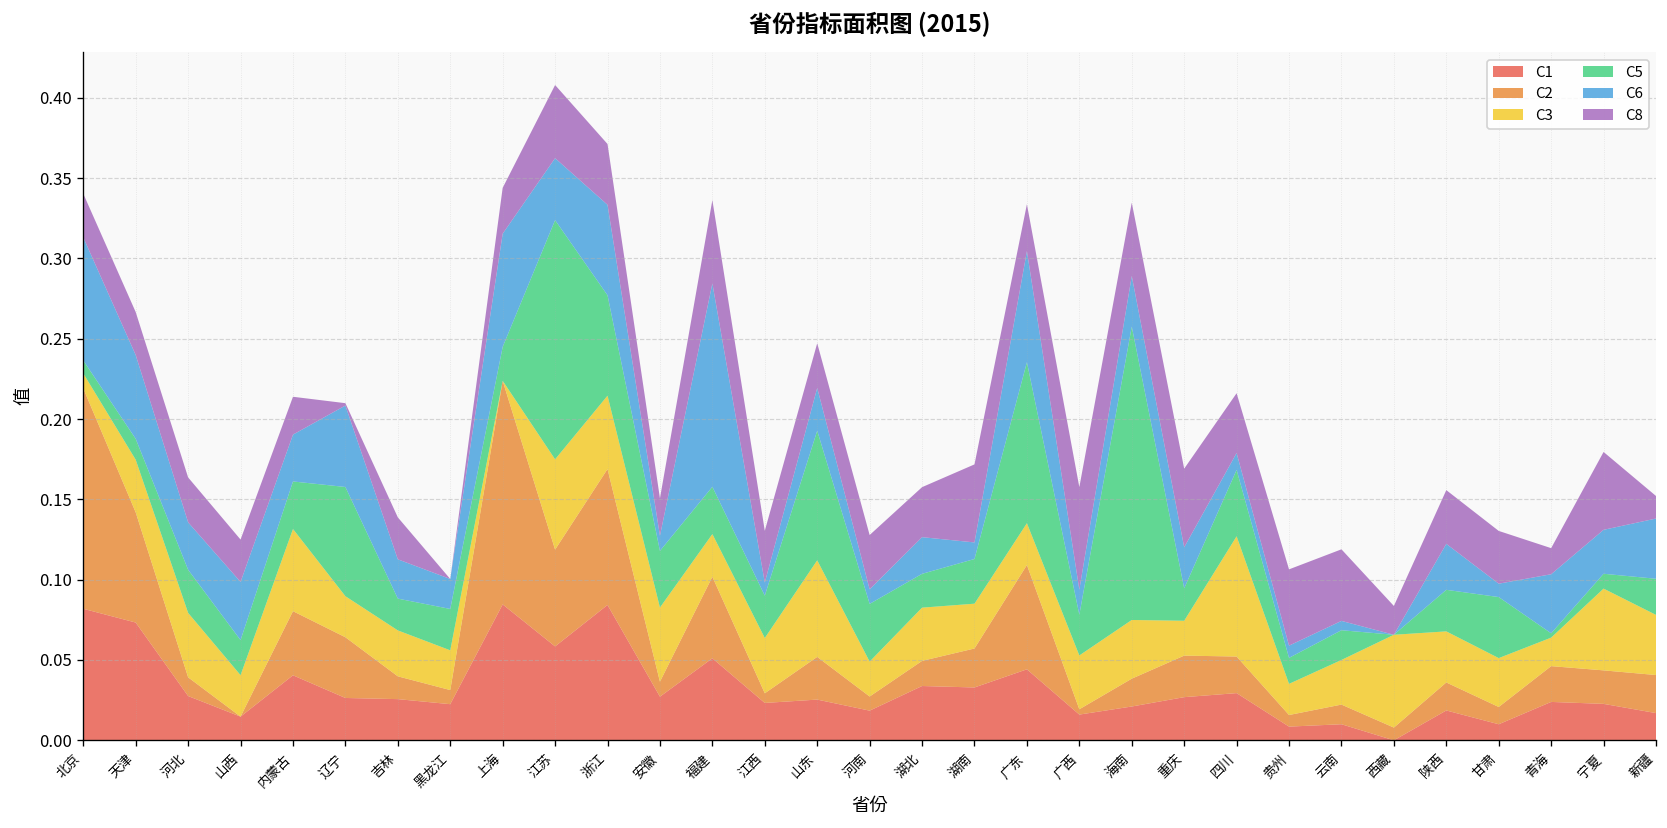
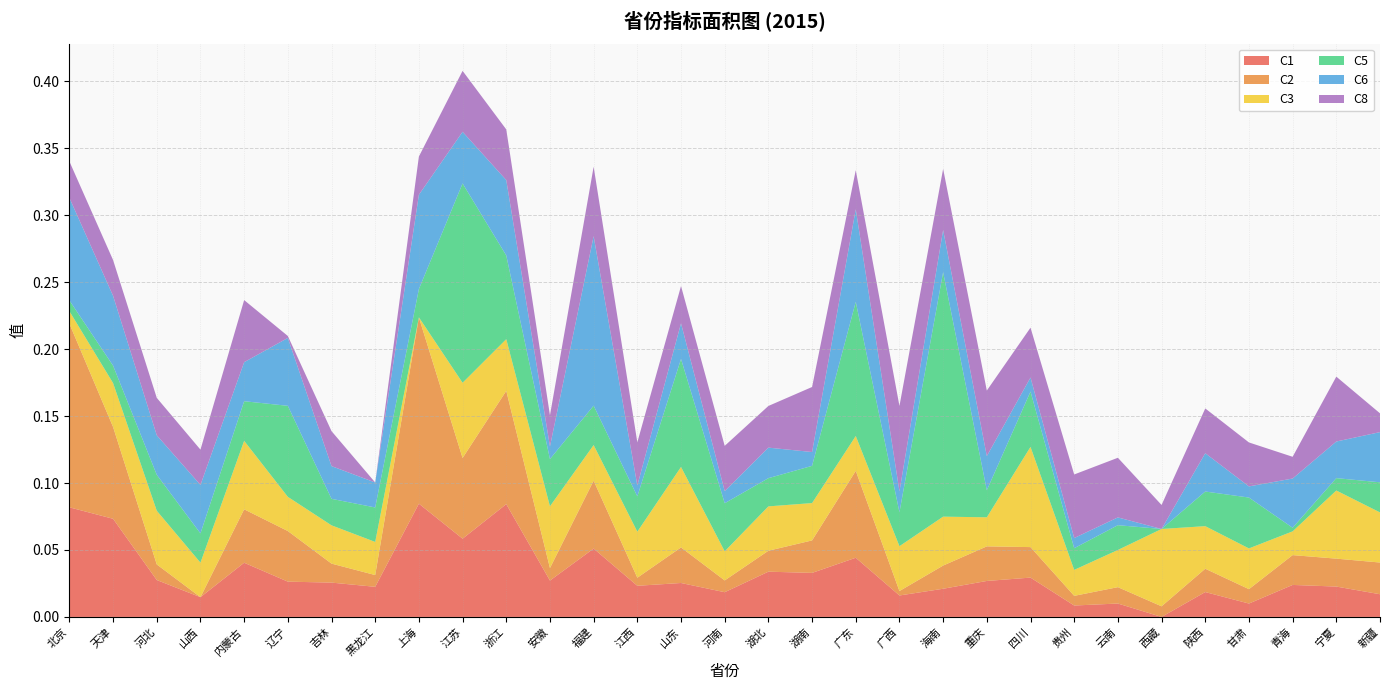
C8, 内蒙古: 0.024 -> 0.046
C3, 浙江: 0.046 -> 0.039
